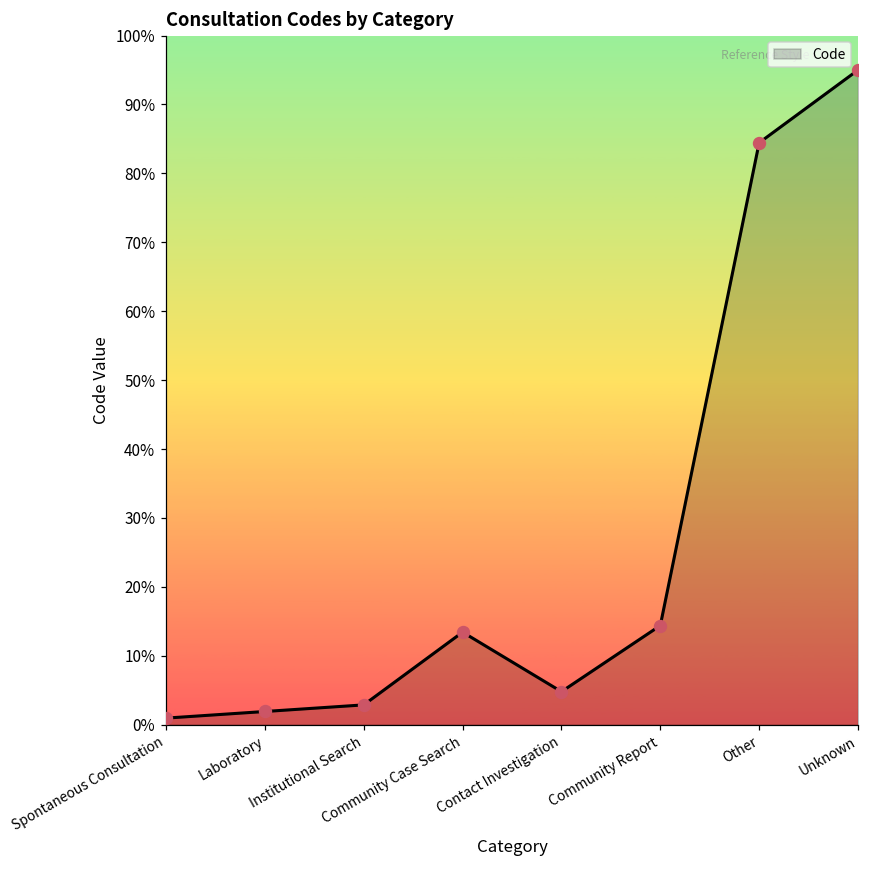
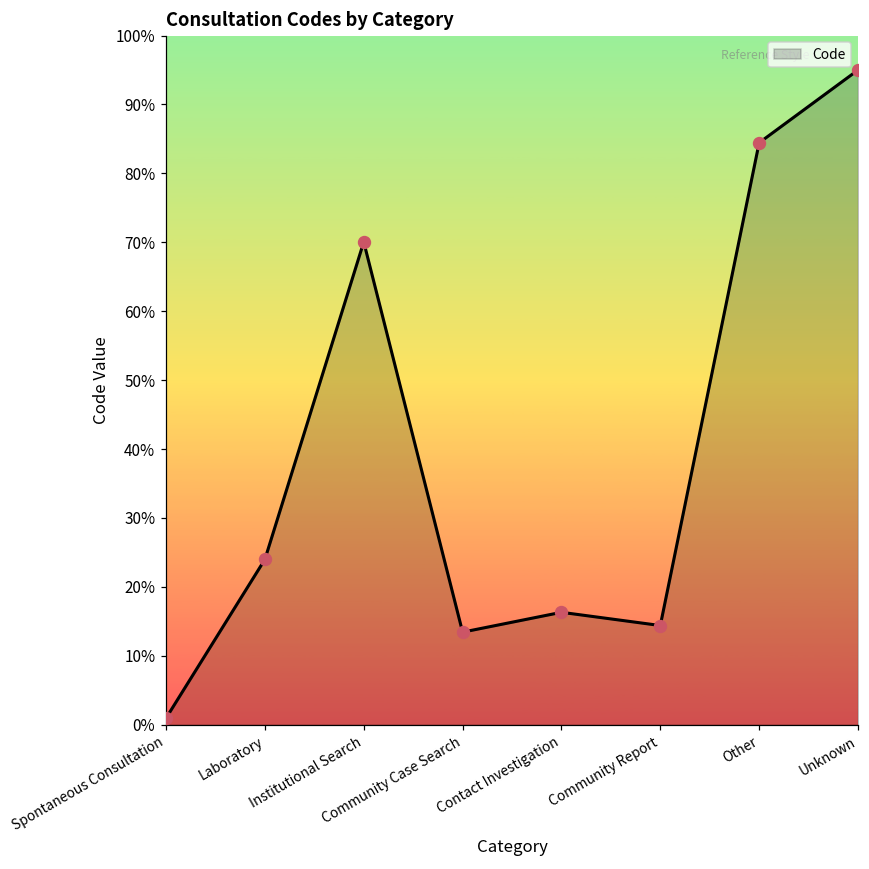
Laboratory: 2% -> 24%
Institutional Search: 3% -> 70%
Contact Investigation: 5% -> 16%
